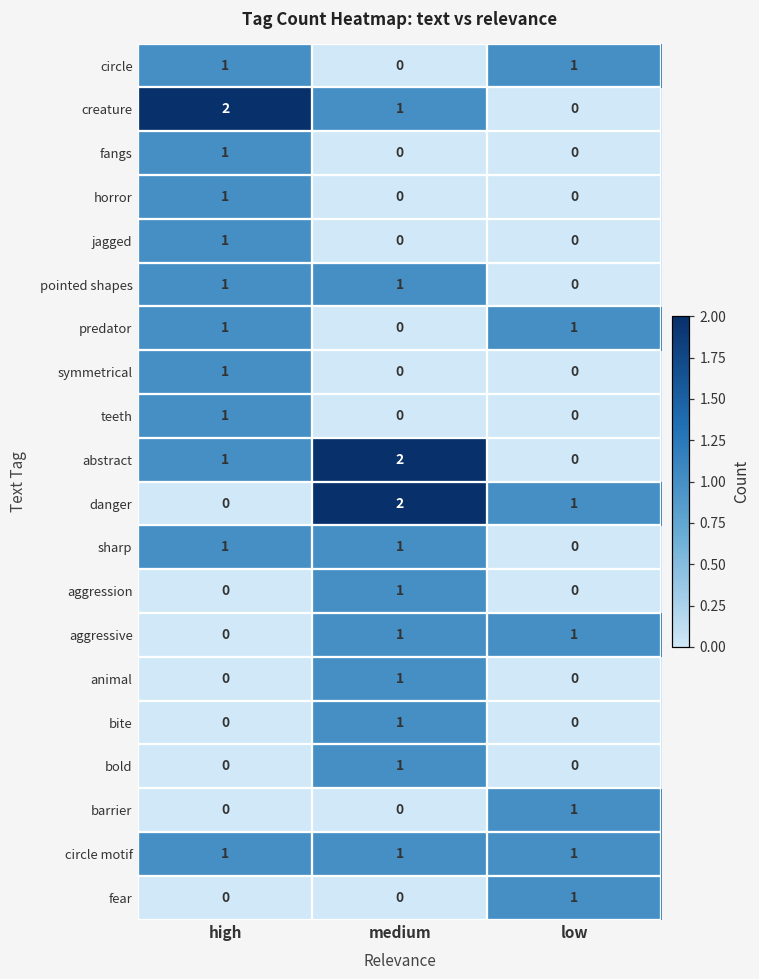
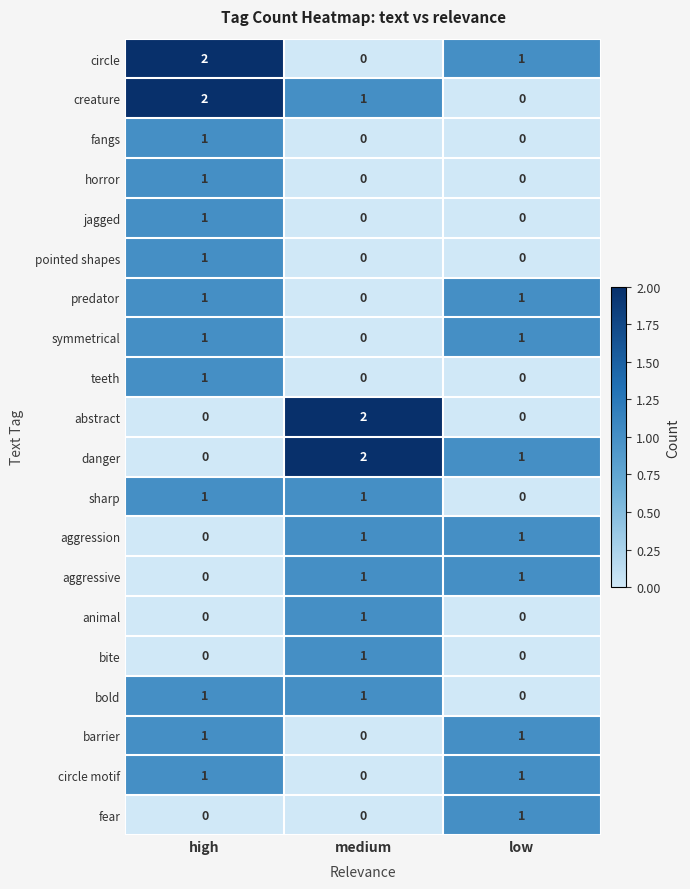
circle, high: 1 -> 2
pointed shapes, medium: 1 -> 0
symmetrical, low: 0 -> 1
abstract, high: 1 -> 0
aggression, low: 0 -> 1
bold, high: 0 -> 1
barrier, high: 0 -> 1
circle motif, medium: 1 -> 0
